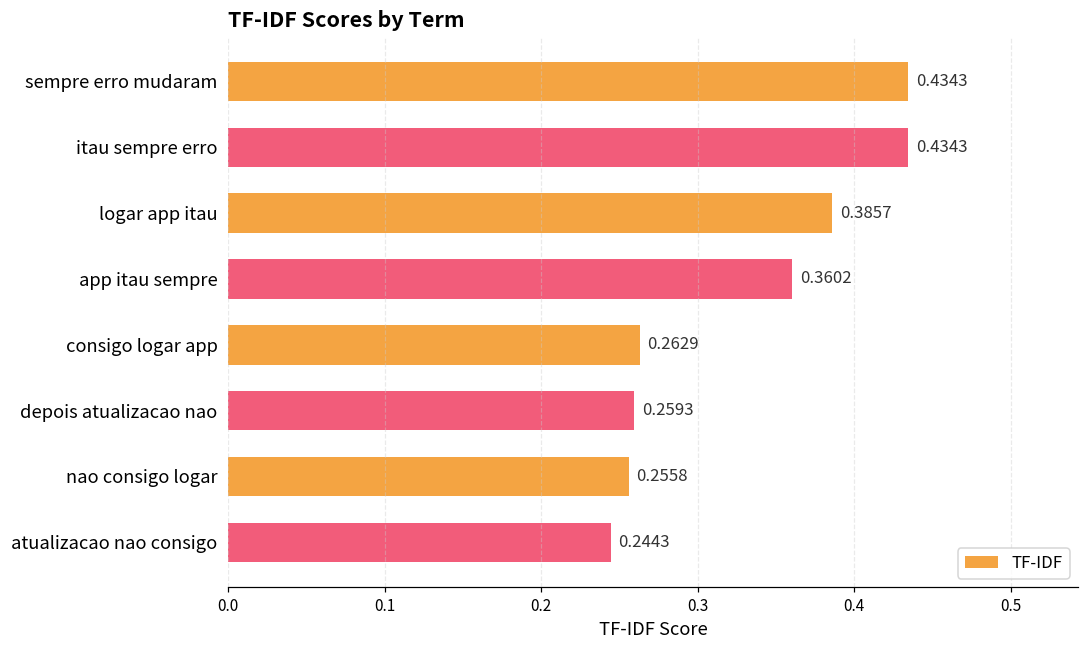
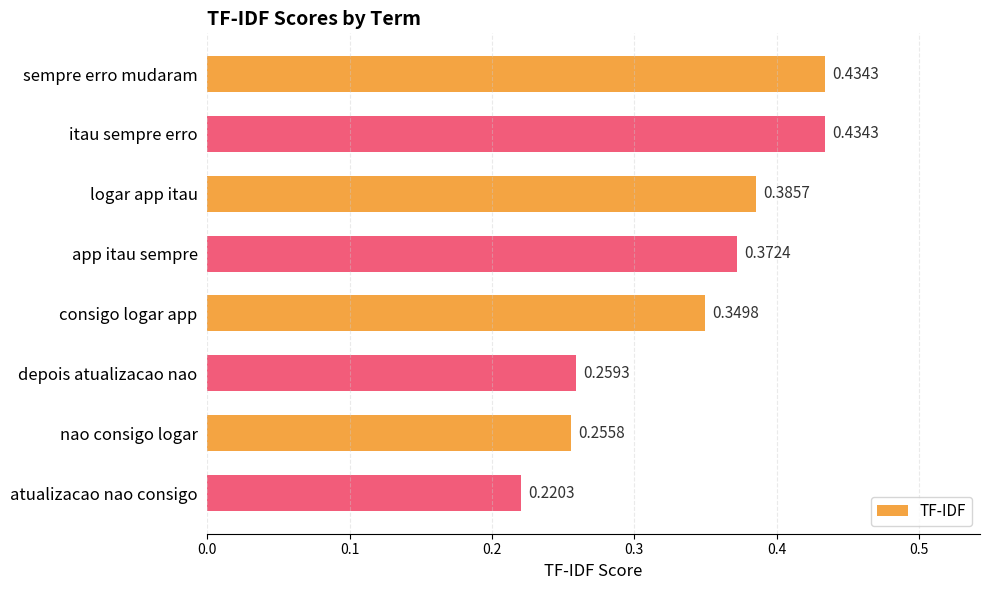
app itau sempre: 0.3602 -> 0.3724
consigo logar app: 0.2629 -> 0.3498
atualizacao nao consigo: 0.2443 -> 0.2203
